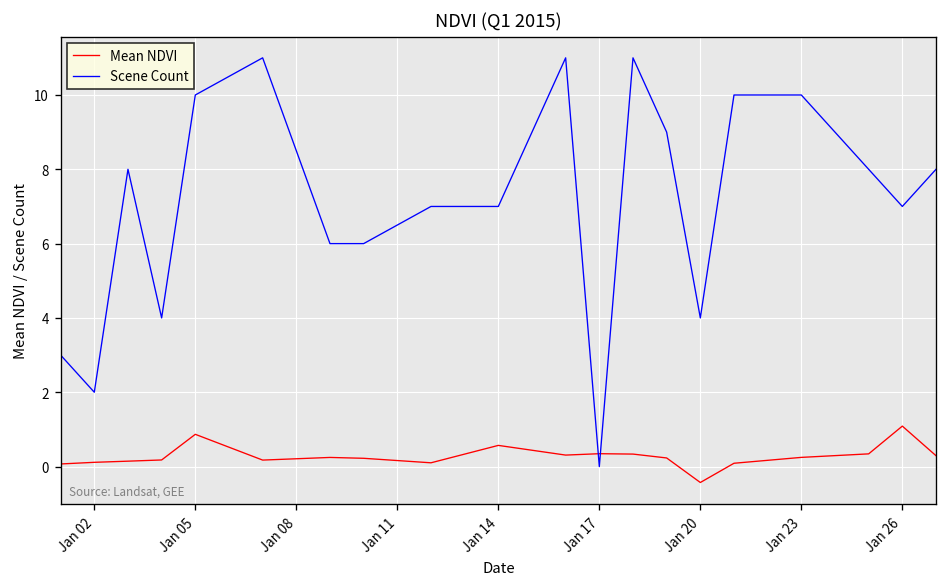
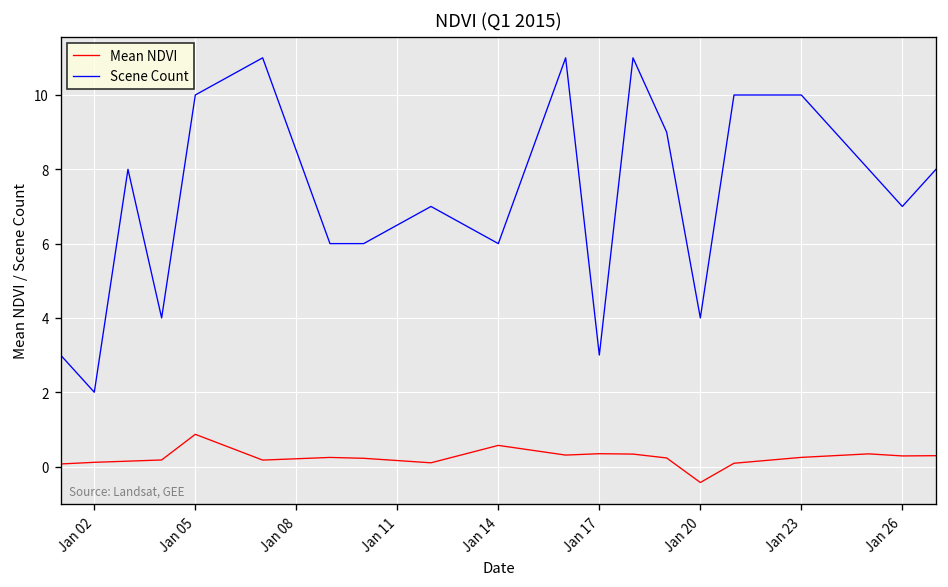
Scene Count, Jan 14: 7 -> 6
Scene Count, Jan 17: 0 -> 3
Mean NDVI, Jan 26: 1.1 -> 0.3
